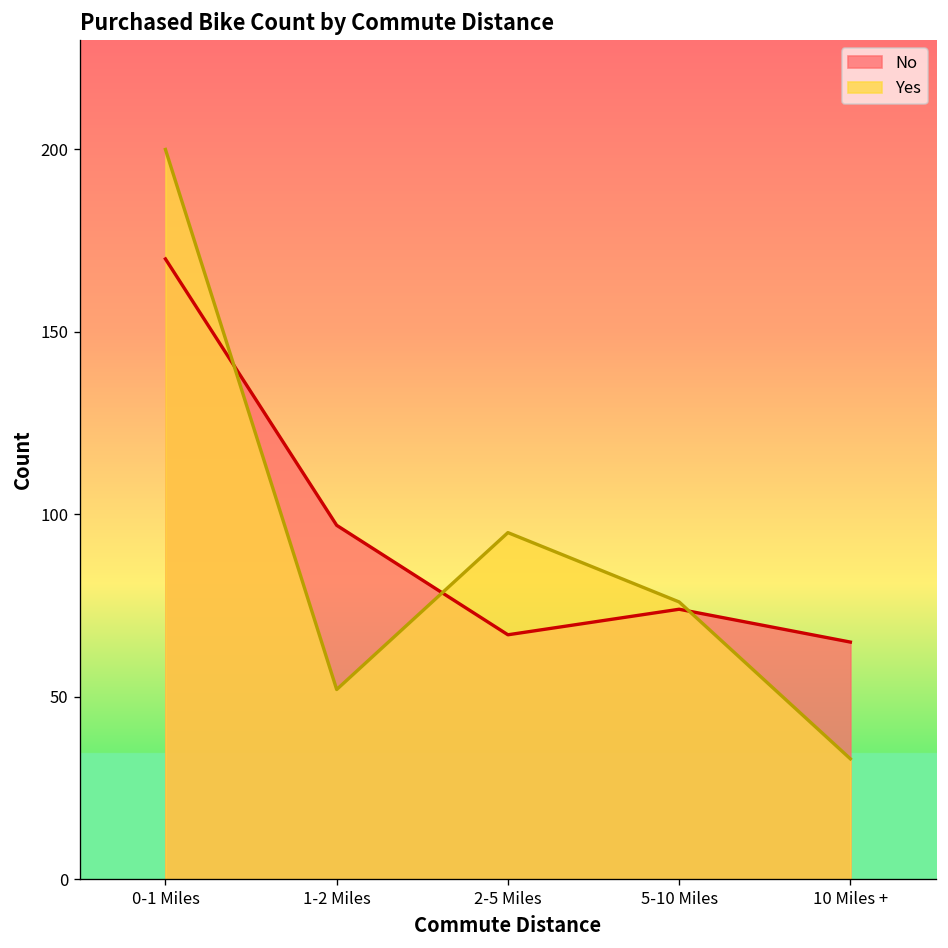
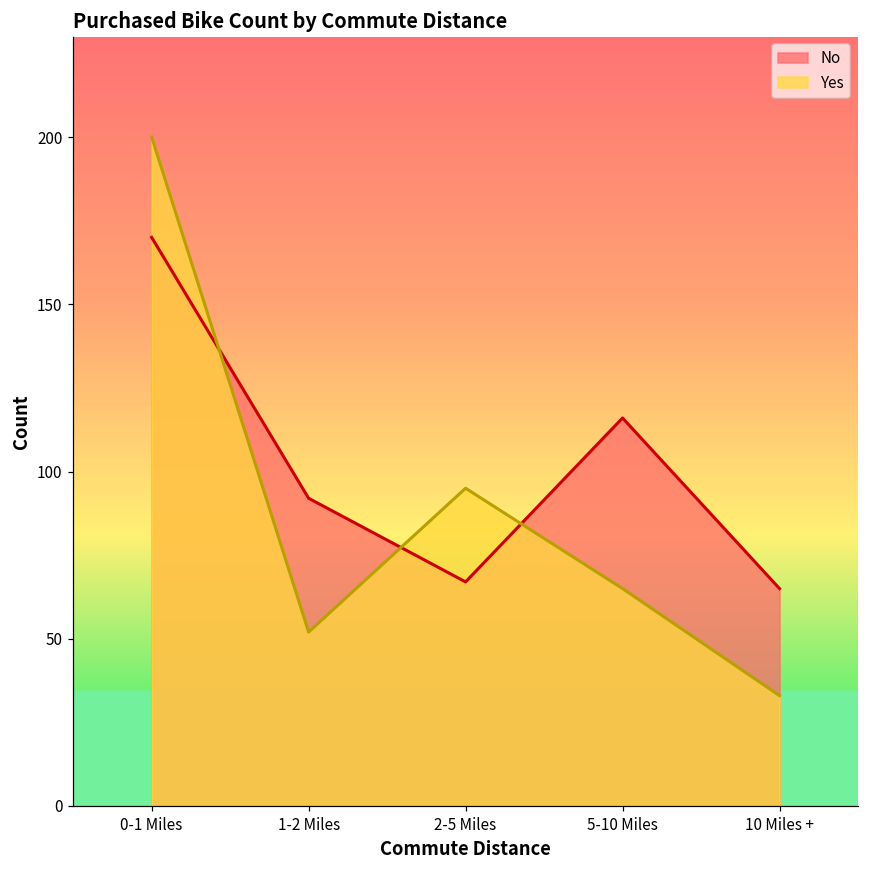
No, 1-2 Miles: 97 -> 92
No, 5-10 Miles: 74 -> 116
Yes, 5-10 Miles: 76 -> 65
